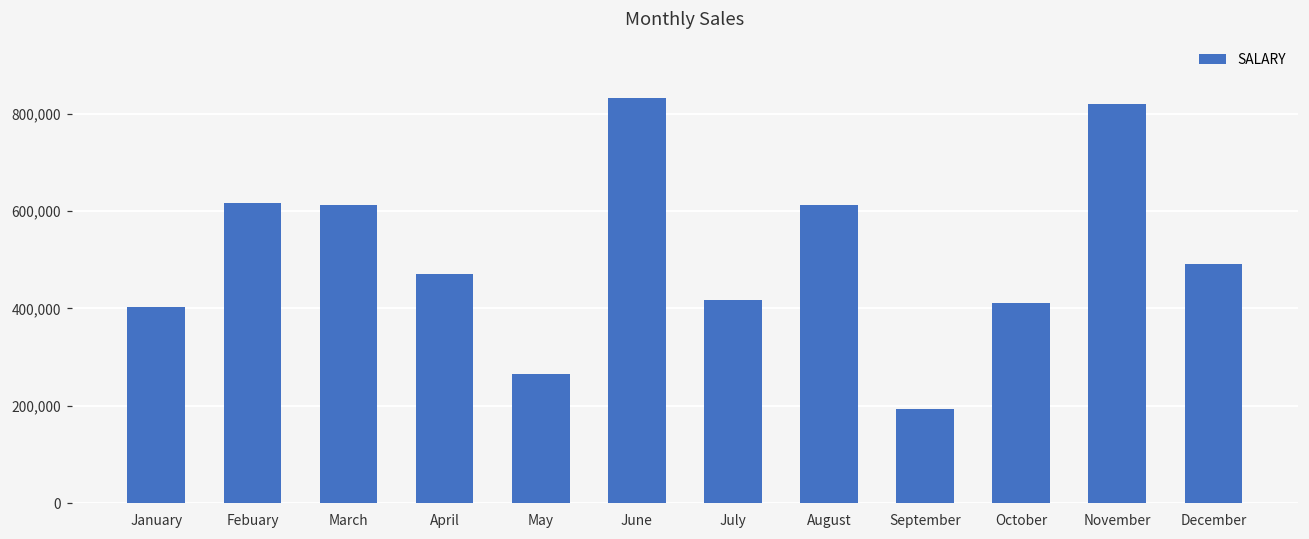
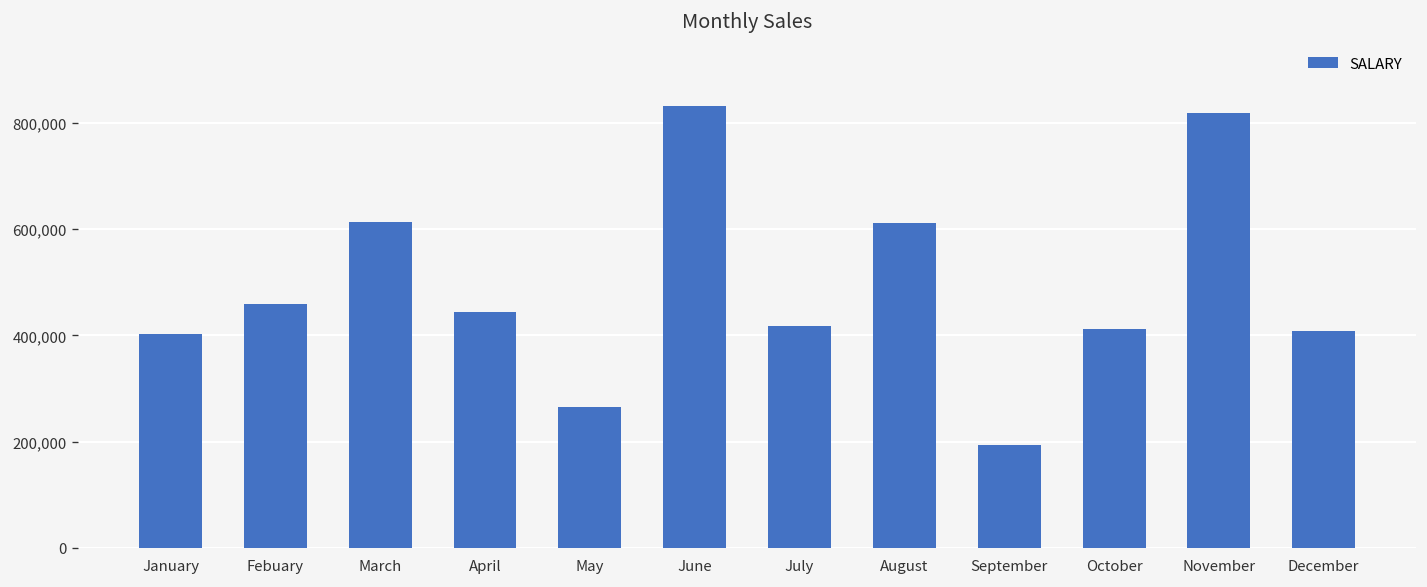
Febuary: 620,000 -> 460,000
April: 470,000 -> 440,000
December: 490,000 -> 410,000
